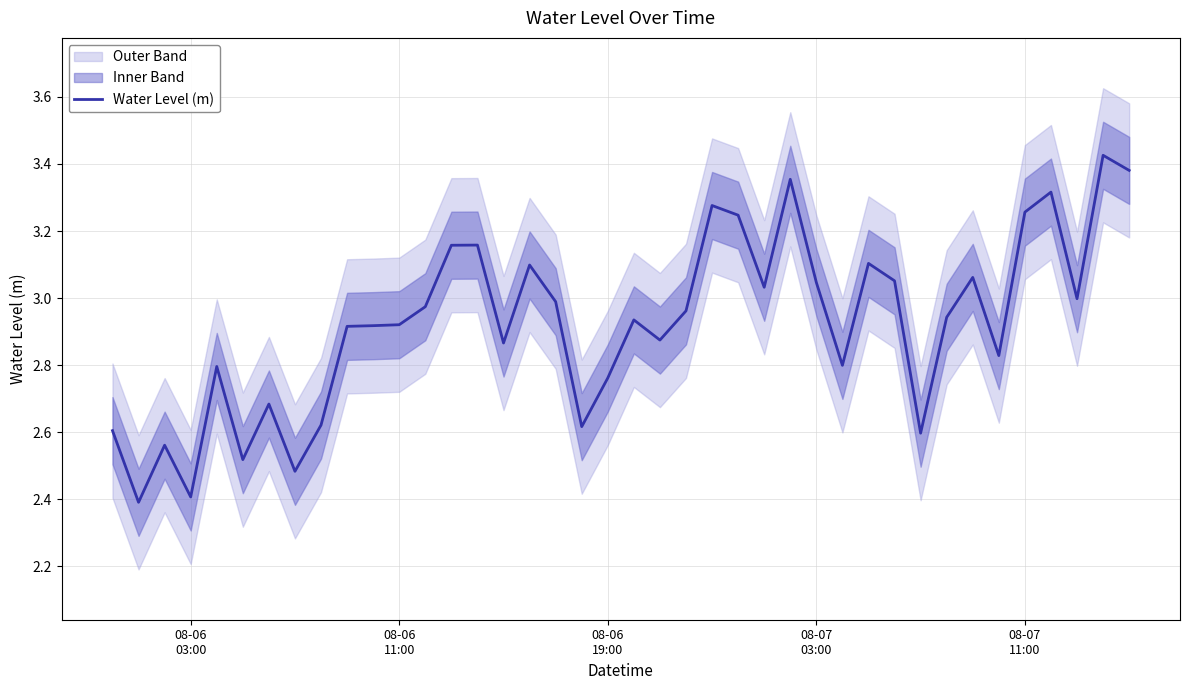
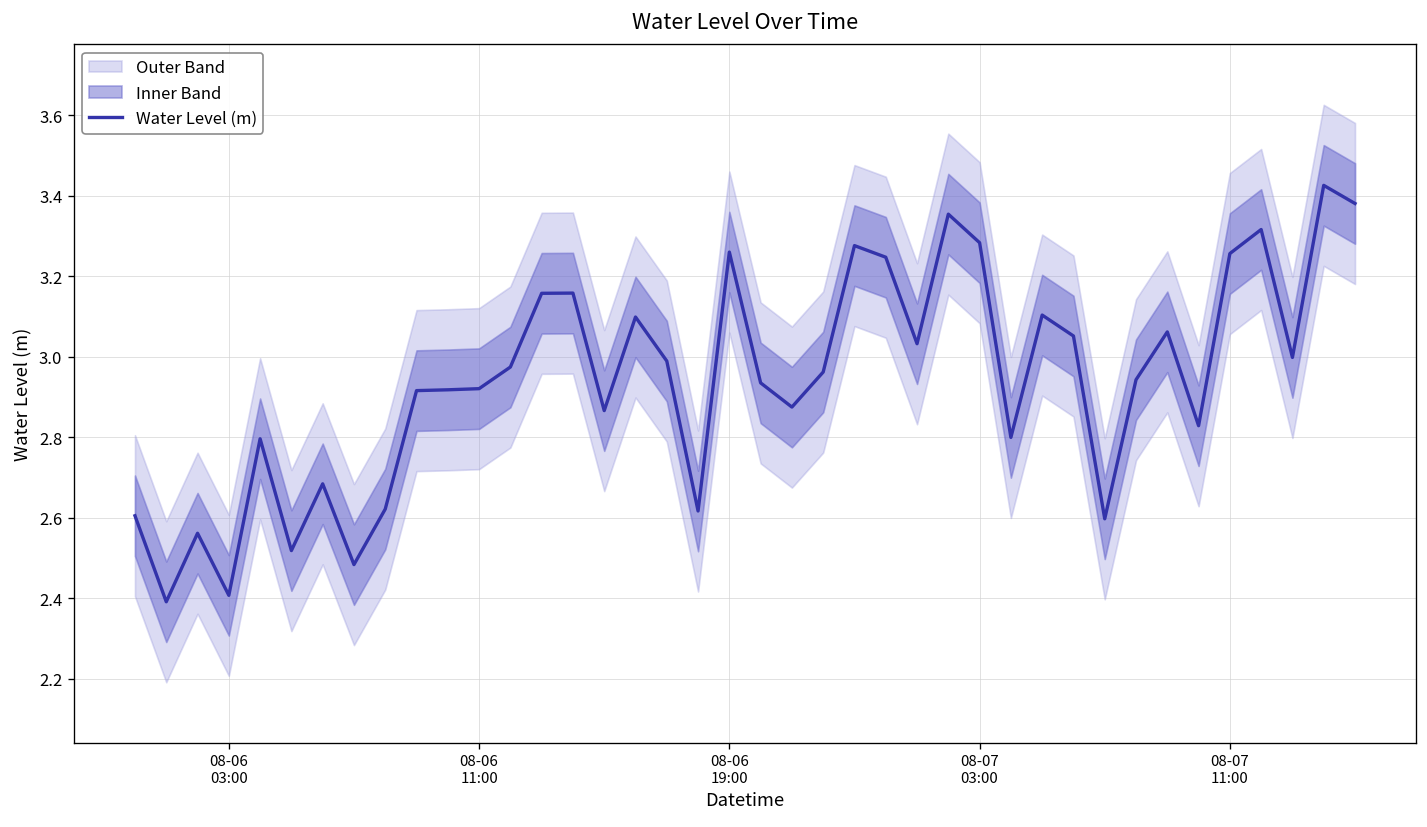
Water Level (m), 08-06 19:00: 2.76 -> 3.26
Water Level (m), 08-07 03:00: 3.05 -> 3.28
